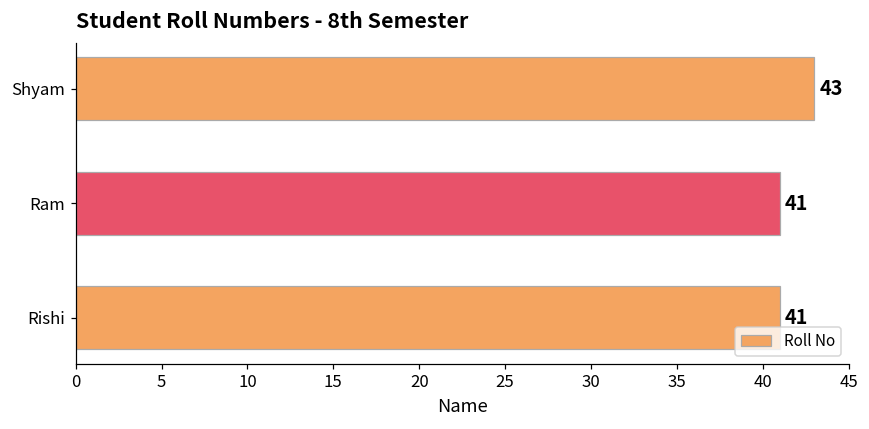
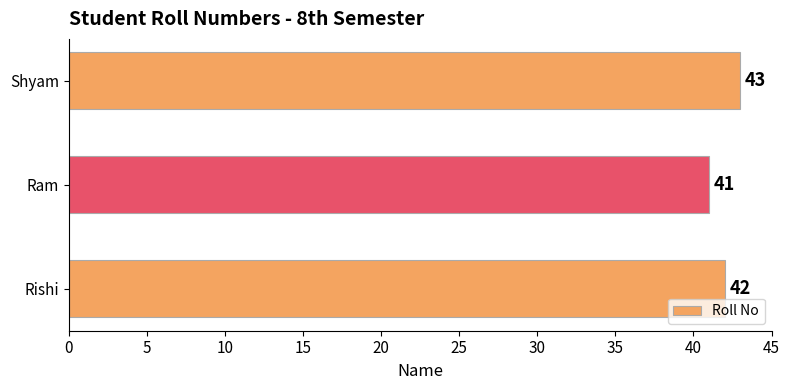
Rishi: 41 -> 42
